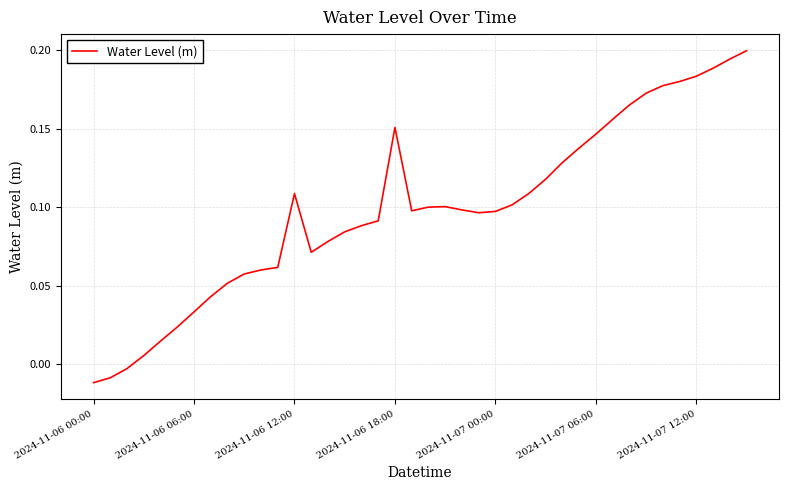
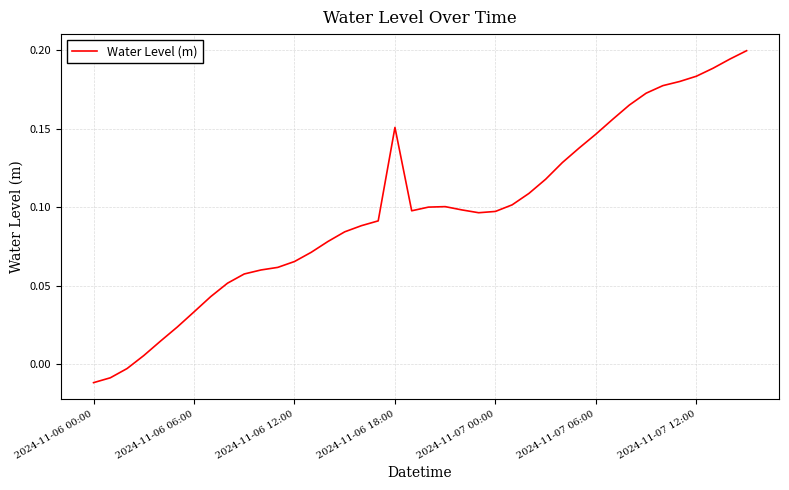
2024-11-06 12:00: 0.109 -> 0.065
